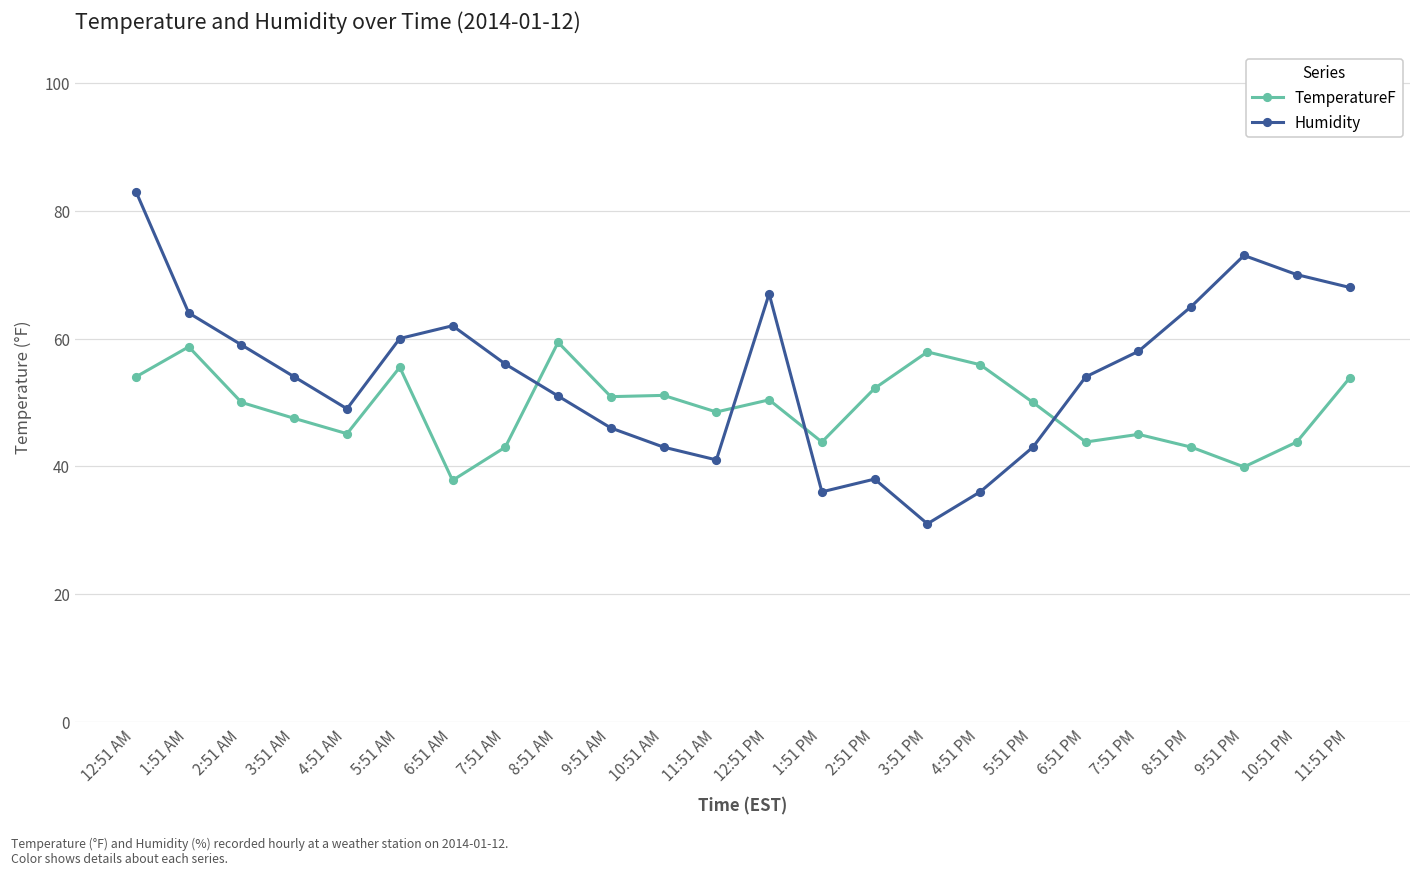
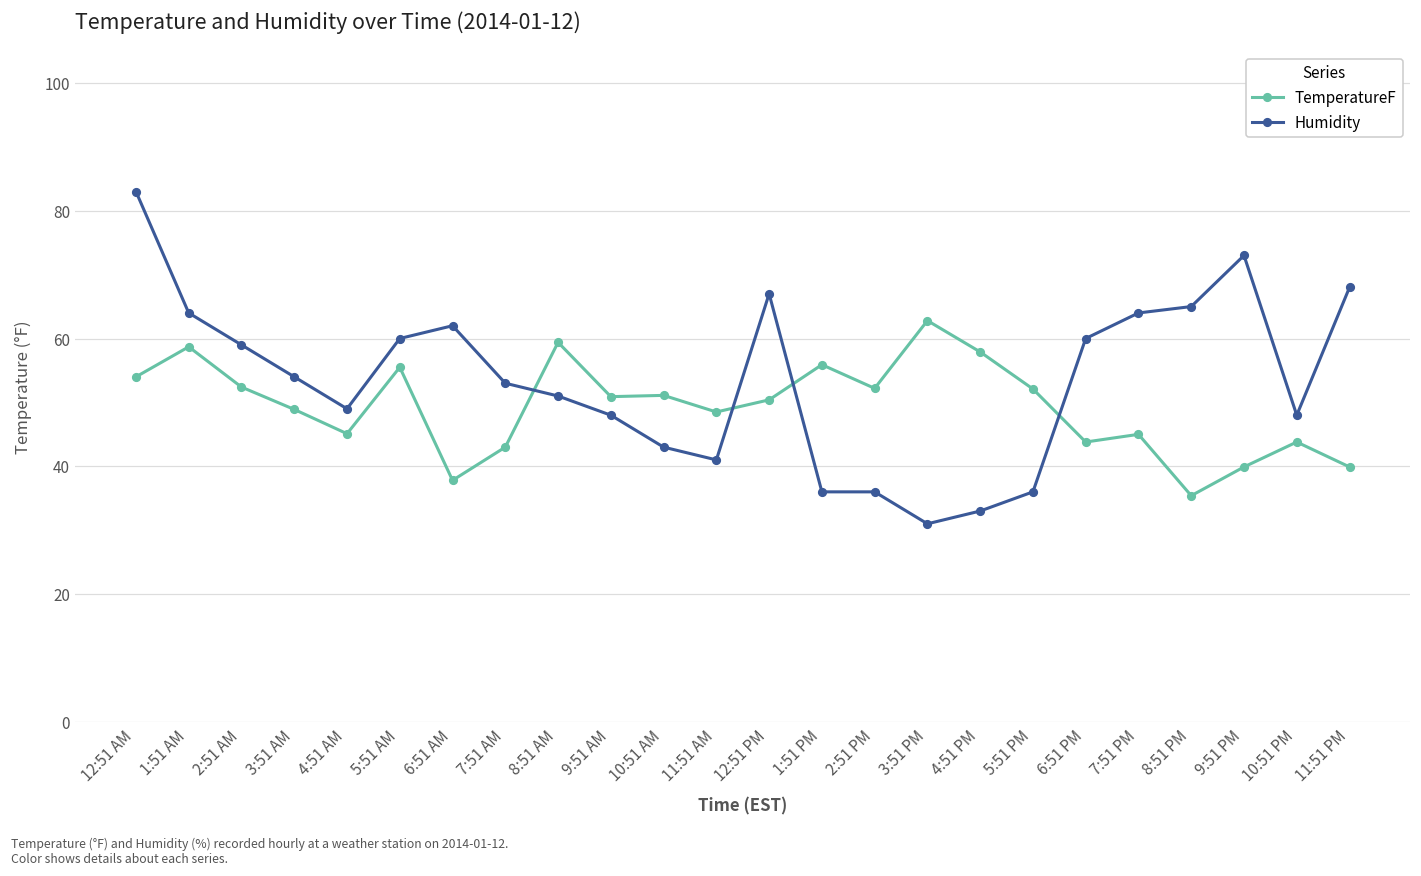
TemperatureF, 2:51 AM: 50 -> 52
TemperatureF, 3:51 AM: 48 -> 49
Humidity, 7:51 AM: 56 -> 53
Humidity, 9:51 AM: 46 -> 48
TemperatureF, 1:51 PM: 44 -> 56
Humidity, 2:51 PM: 38 -> 36
TemperatureF, 3:51 PM: 58 -> 63
TemperatureF, 4:51 PM: 56 -> 58
Humidity, 4:51 PM: 36 -> 33
TemperatureF, 5:51 PM: 50 -> 52
Humidity, 5:51 PM: 43 -> 36
Humidity, 6:51 PM: 54 -> 60
Humidity, 7:51 PM: 58 -> 64
TemperatureF, 8:51 PM: 43 -> 35
Humidity, 10:51 PM: 70 -> 48
TemperatureF, 11:51 PM: 54 -> 40
